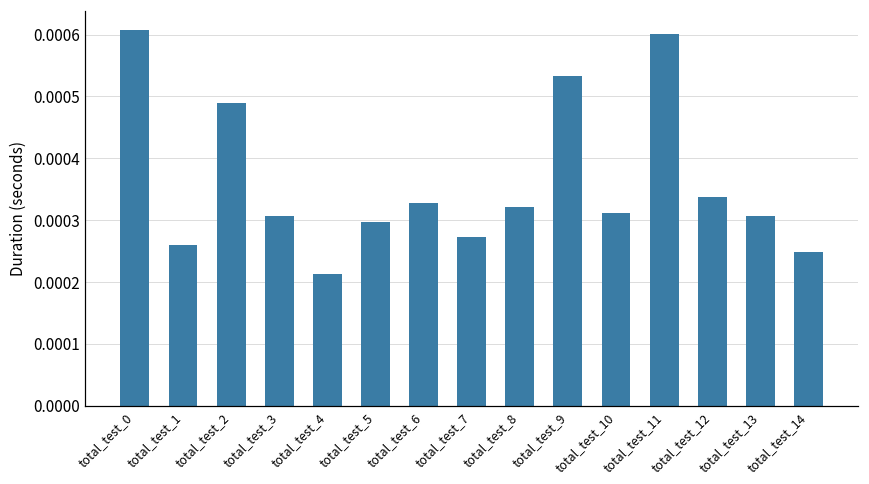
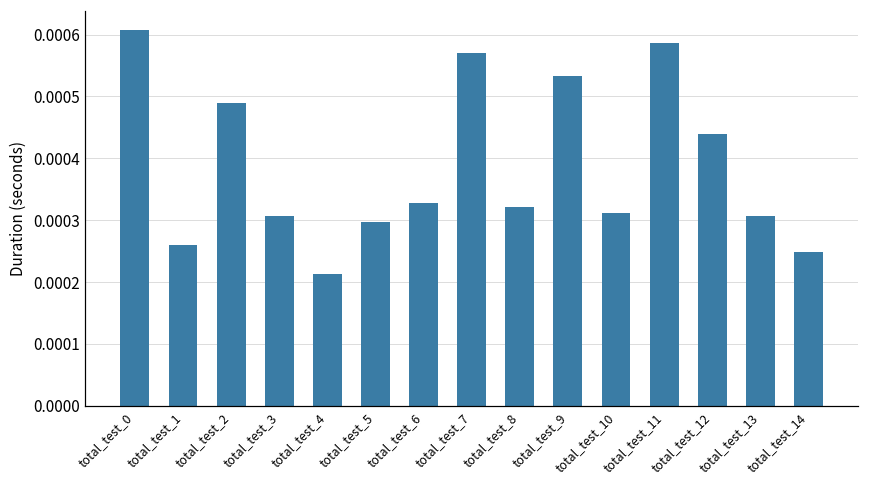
total_test_7: 0.00027 -> 0.00057
total_test_11: 0.00060 -> 0.00059
total_test_12: 0.00034 -> 0.00044
